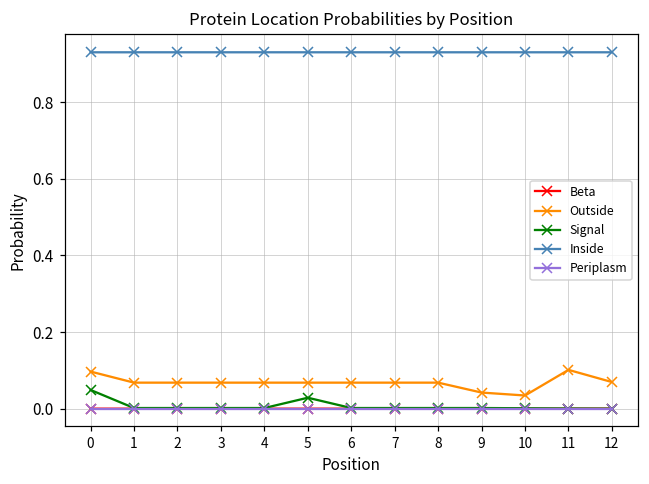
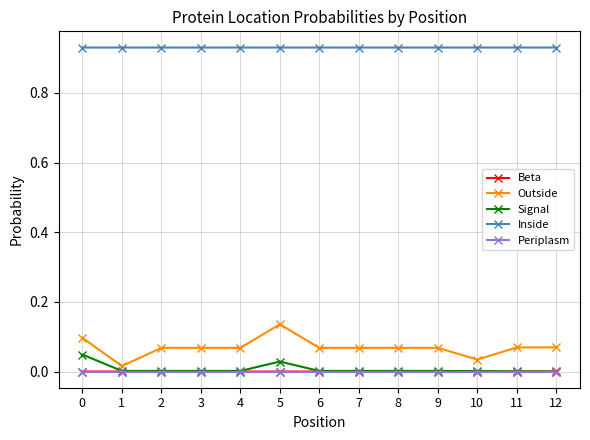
Outside, 1: 0.07 -> 0.02
Outside, 5: 0.07 -> 0.14
Outside, 9: 0.04 -> 0.07
Outside, 11: 0.10 -> 0.07
